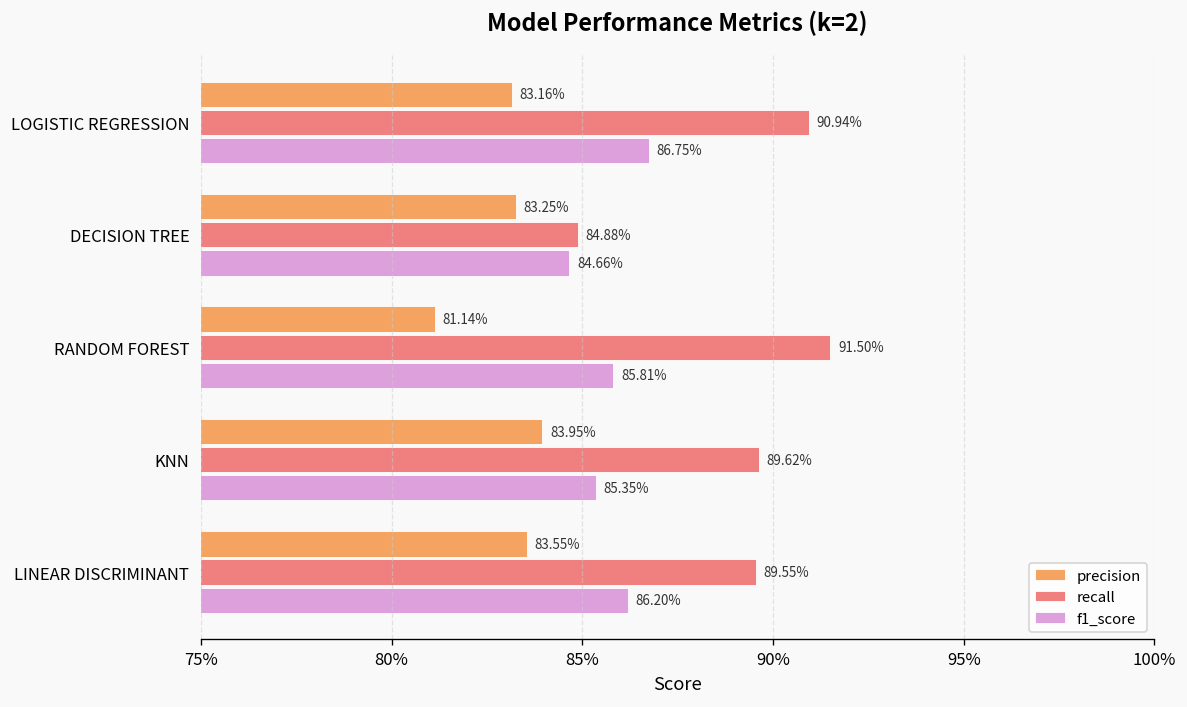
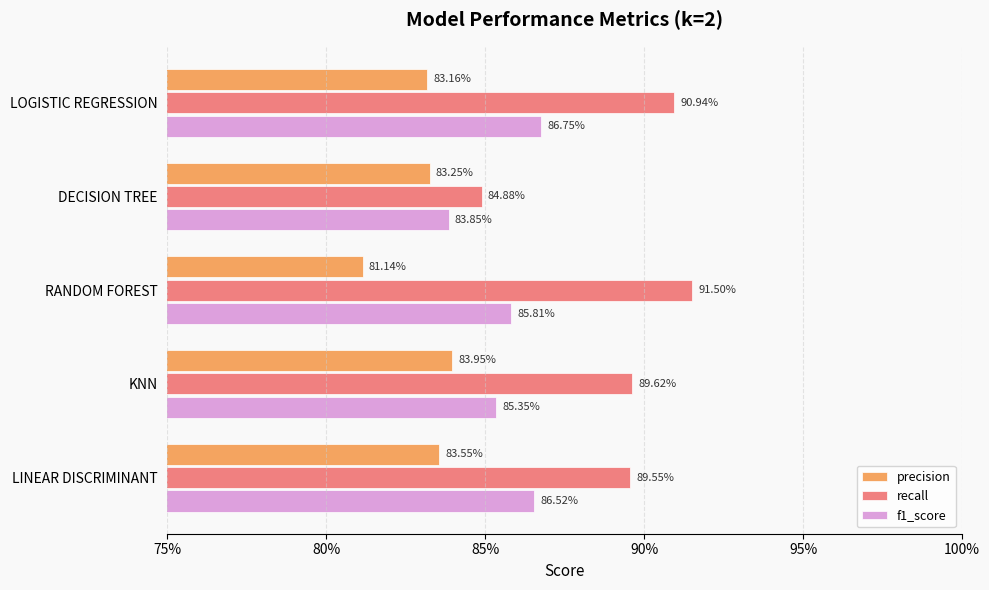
f1_score, DECISION TREE: 84.66% -> 83.85%
f1_score, LINEAR DISCRIMINANT: 86.20% -> 86.52%
